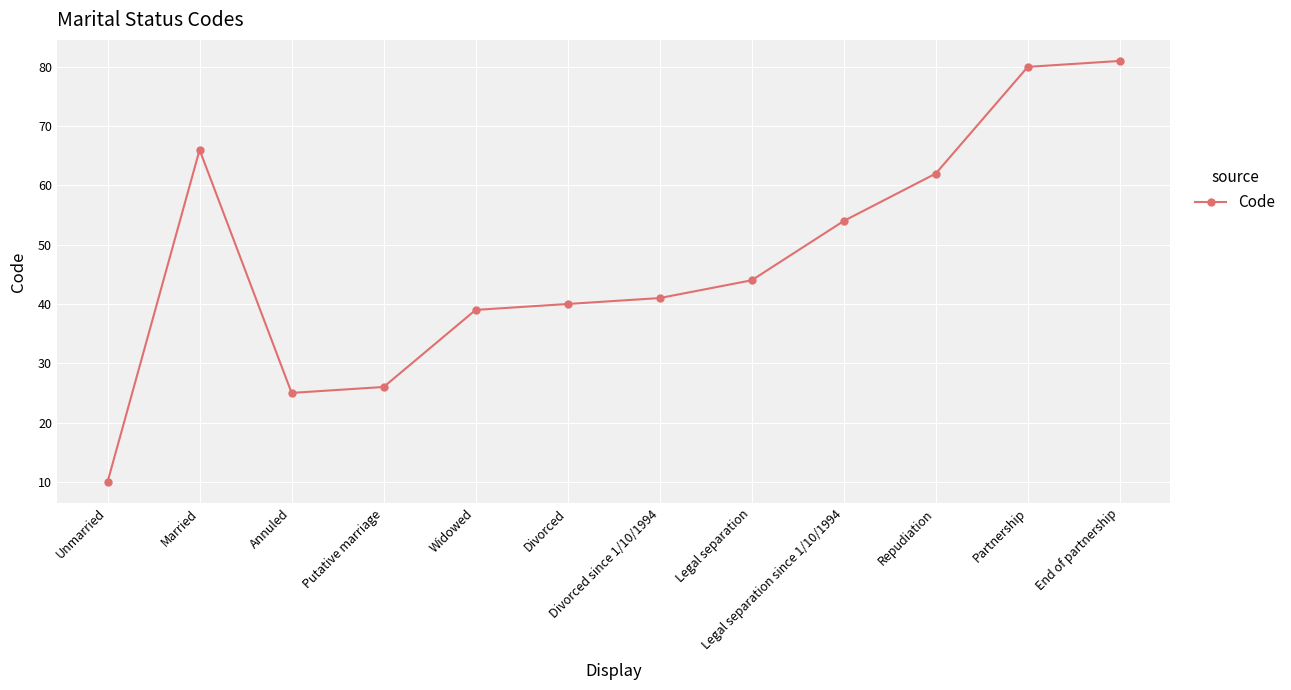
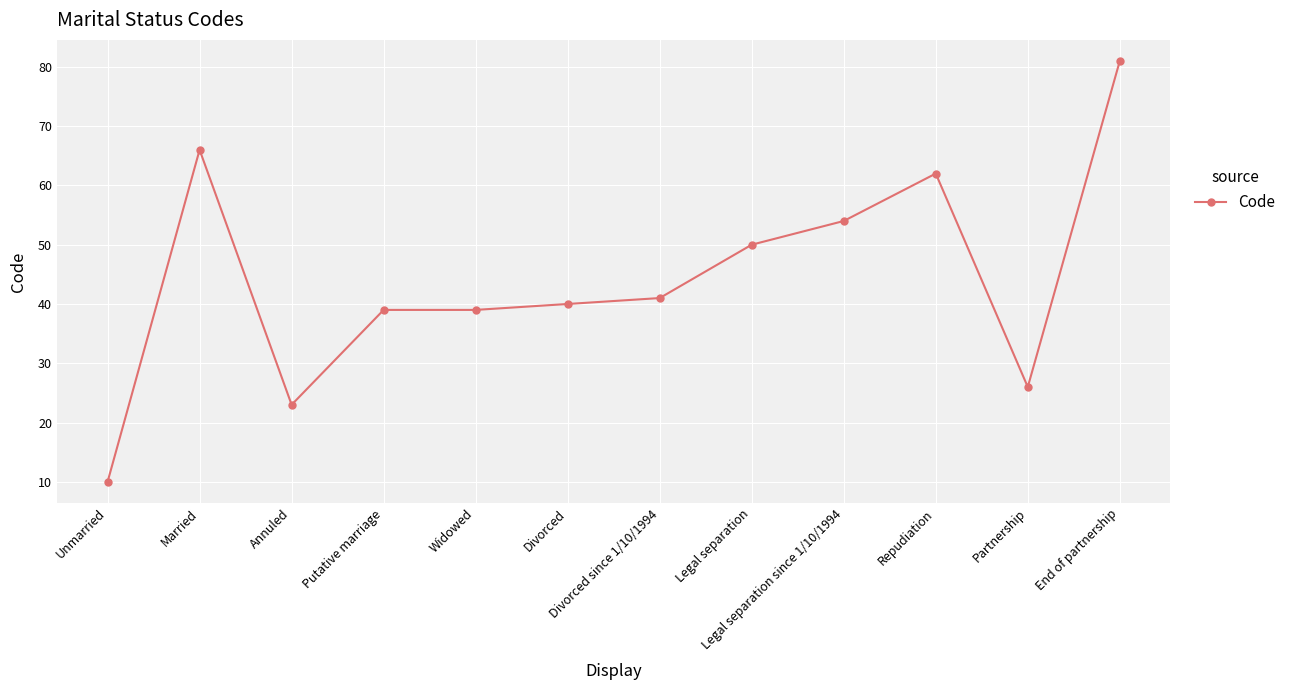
Annuled: 25 -> 23
Putative marriage: 26 -> 39
Legal separation: 44 -> 50
Partnership: 80 -> 26
